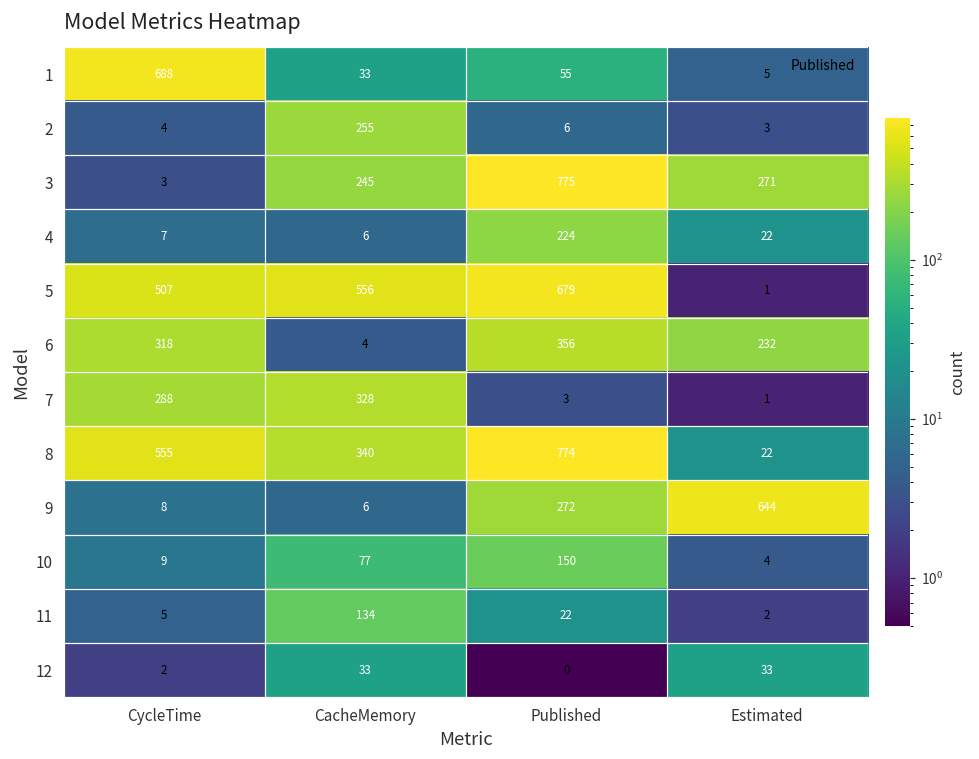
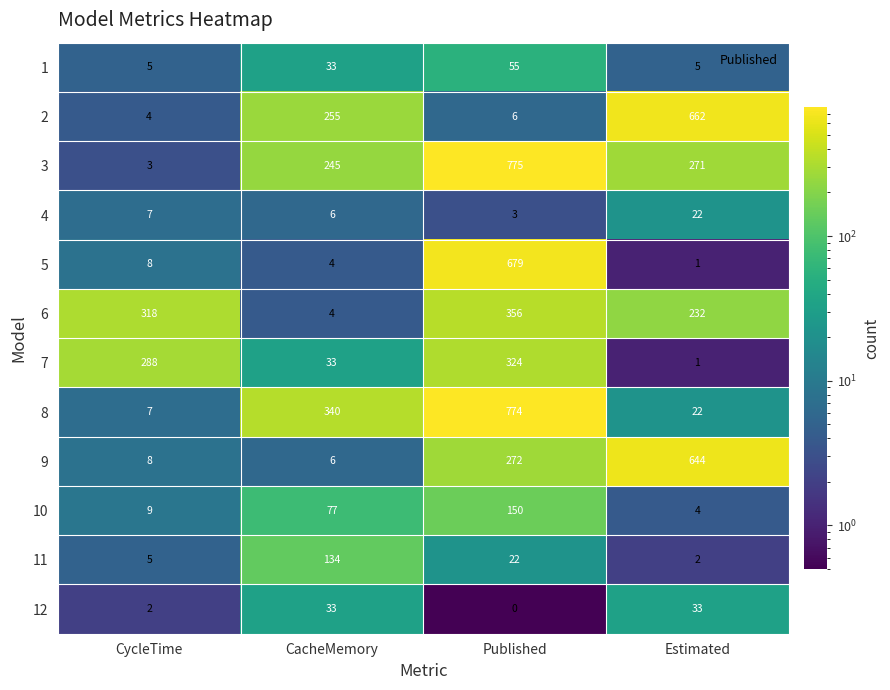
1, CycleTime: 688 -> 5
2, Estimated: 3 -> 662
4, Published: 224 -> 3
5, CycleTime: 507 -> 8
5, CacheMemory: 556 -> 4
7, CacheMemory: 328 -> 33
7, Published: 3 -> 324
8, CycleTime: 555 -> 7
